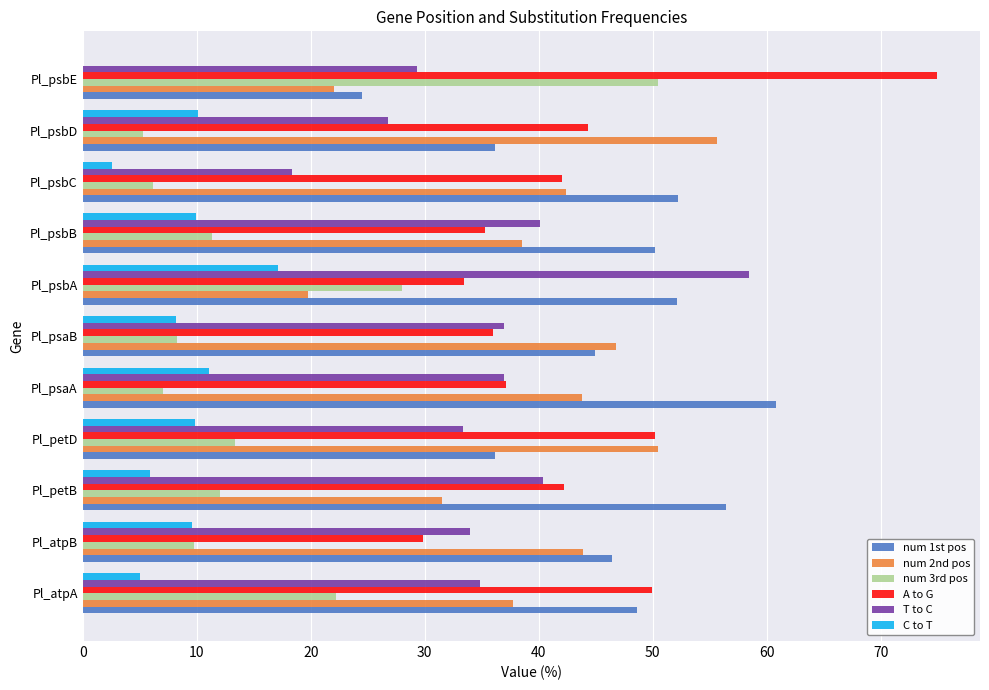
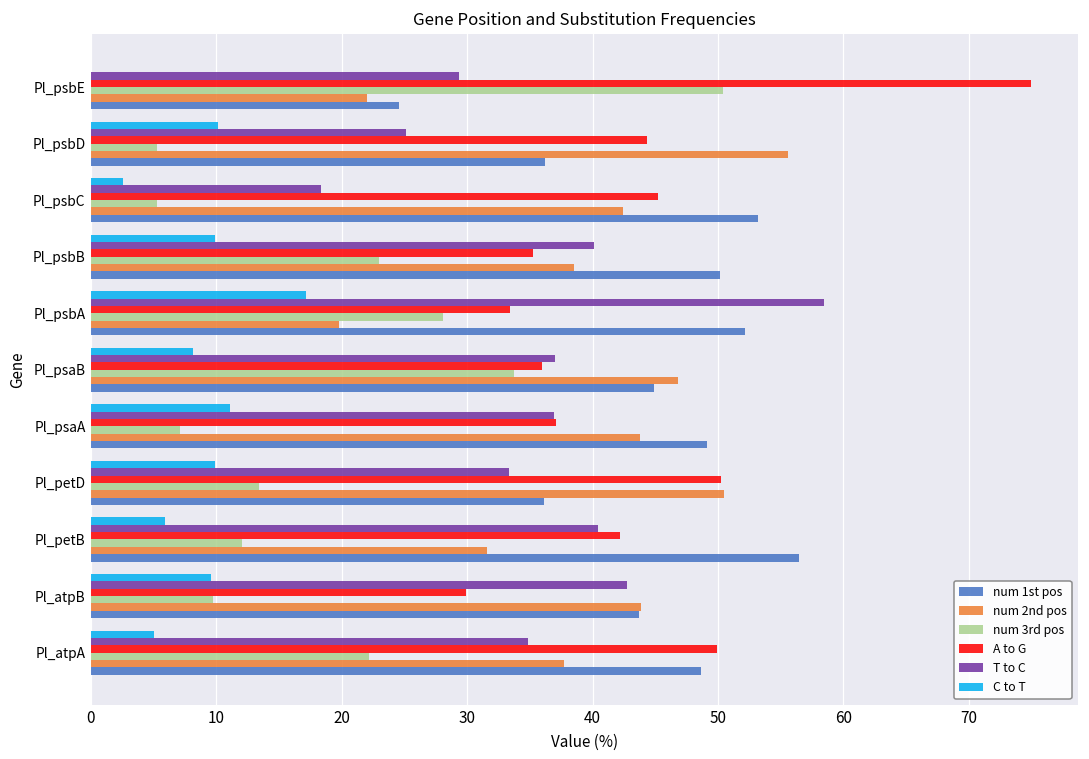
T to C, Pl_psbD: 26.7 -> 25.1
A to G, Pl_psbC: 42.0 -> 45.3
num 3rd pos, Pl_psbC: 6.2 -> 5.3
num 1st pos, Pl_psbC: 52.2 -> 53.2
num 3rd pos, Pl_psbB: 11.3 -> 22.9
num 3rd pos, Pl_psaB: 8.3 -> 33.7
num 1st pos, Pl_psaA: 60.8 -> 49.1
T to C, Pl_atpB: 34.0 -> 42.8
num 1st pos, Pl_atpB: 46.4 -> 43.7
